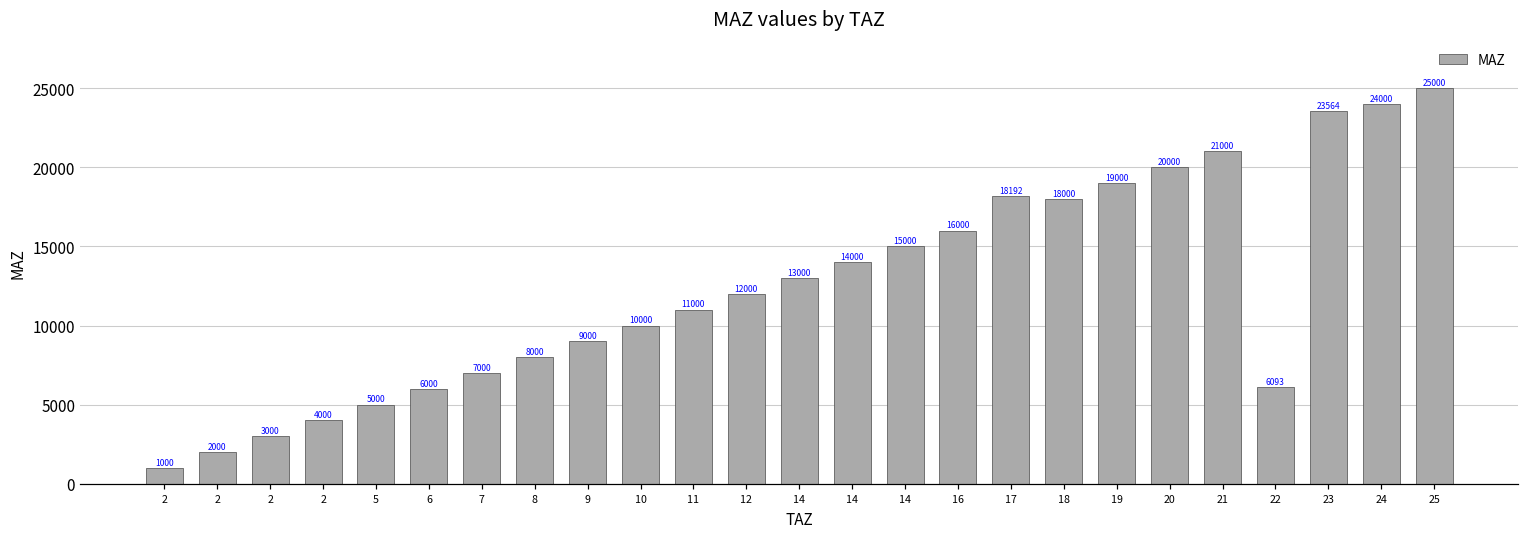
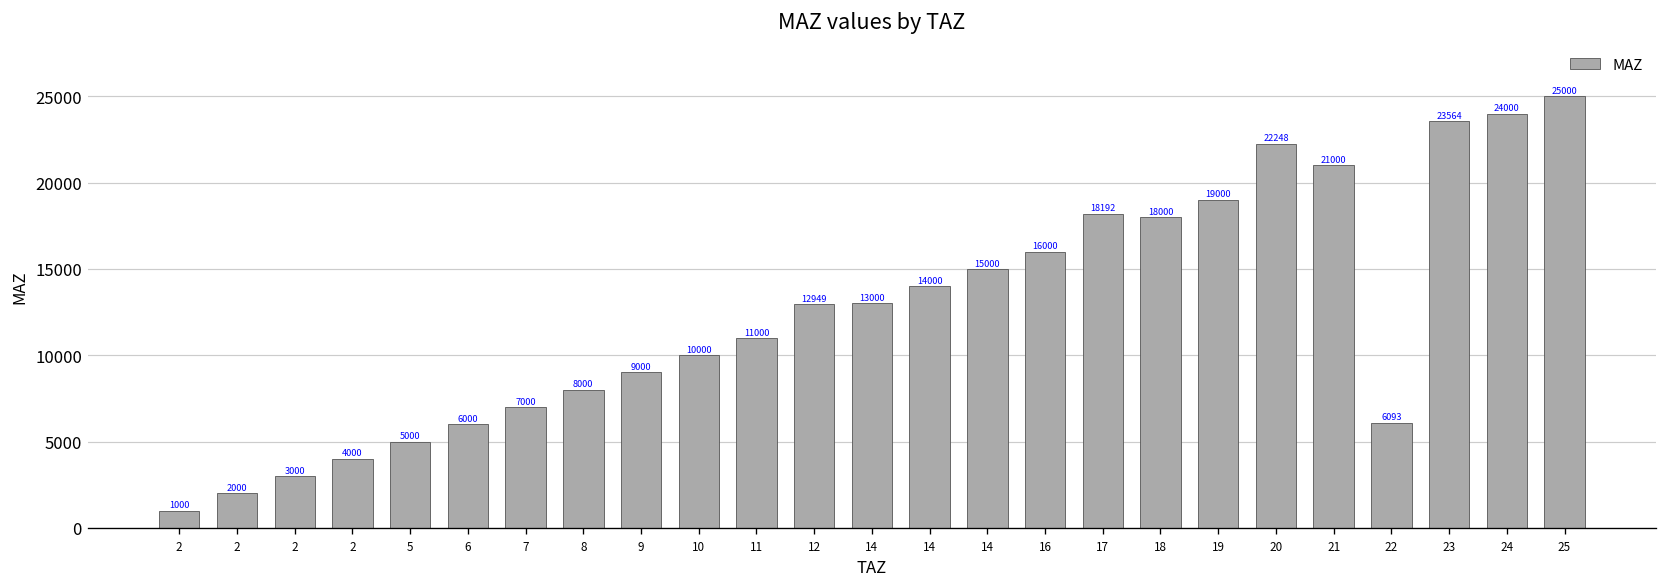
12: 12000 -> 12949
20: 20000 -> 22248
